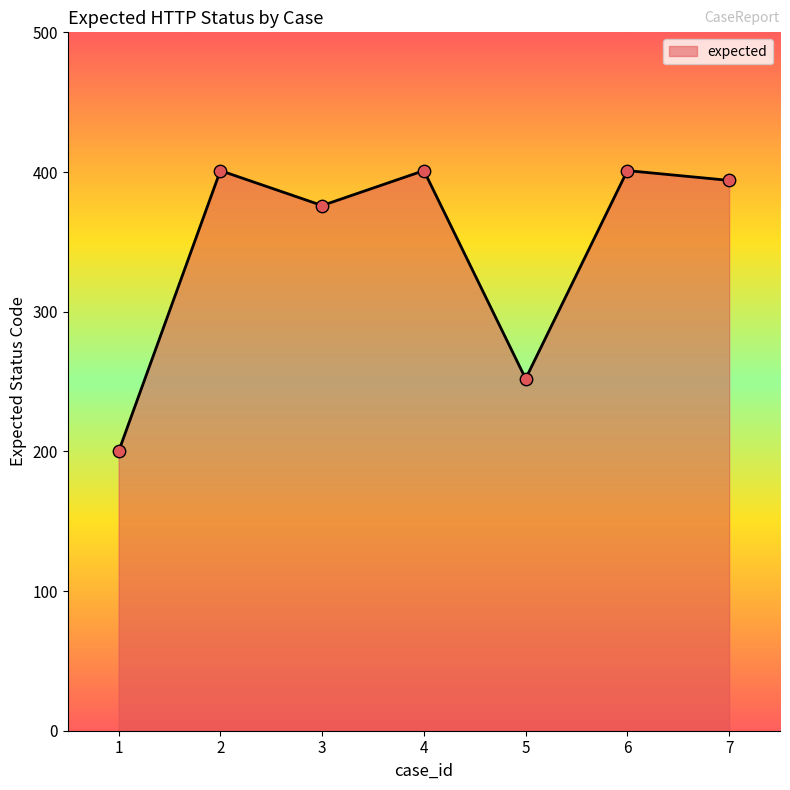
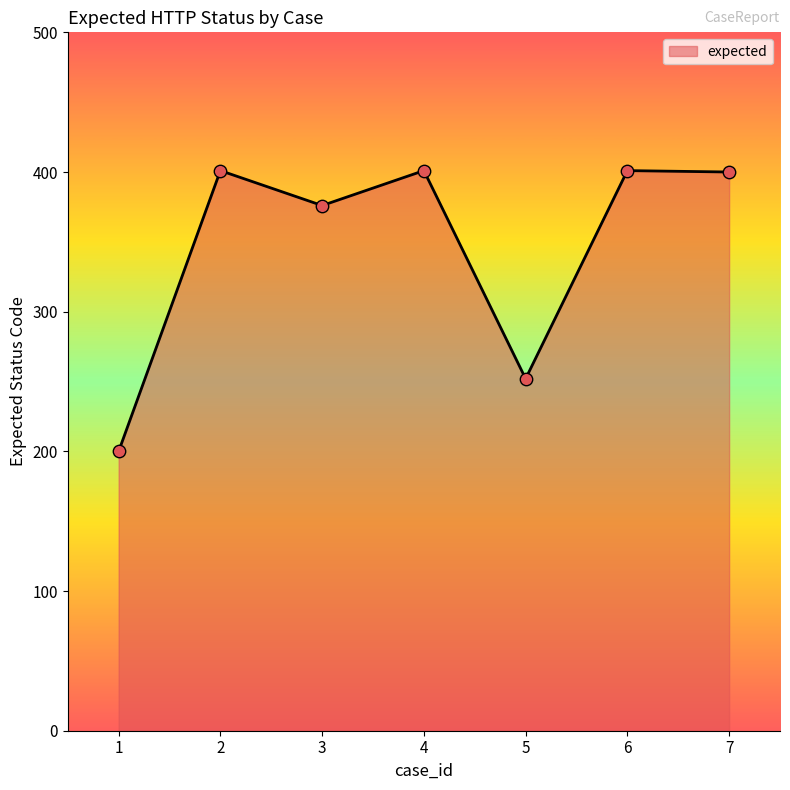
7: 394 -> 400
